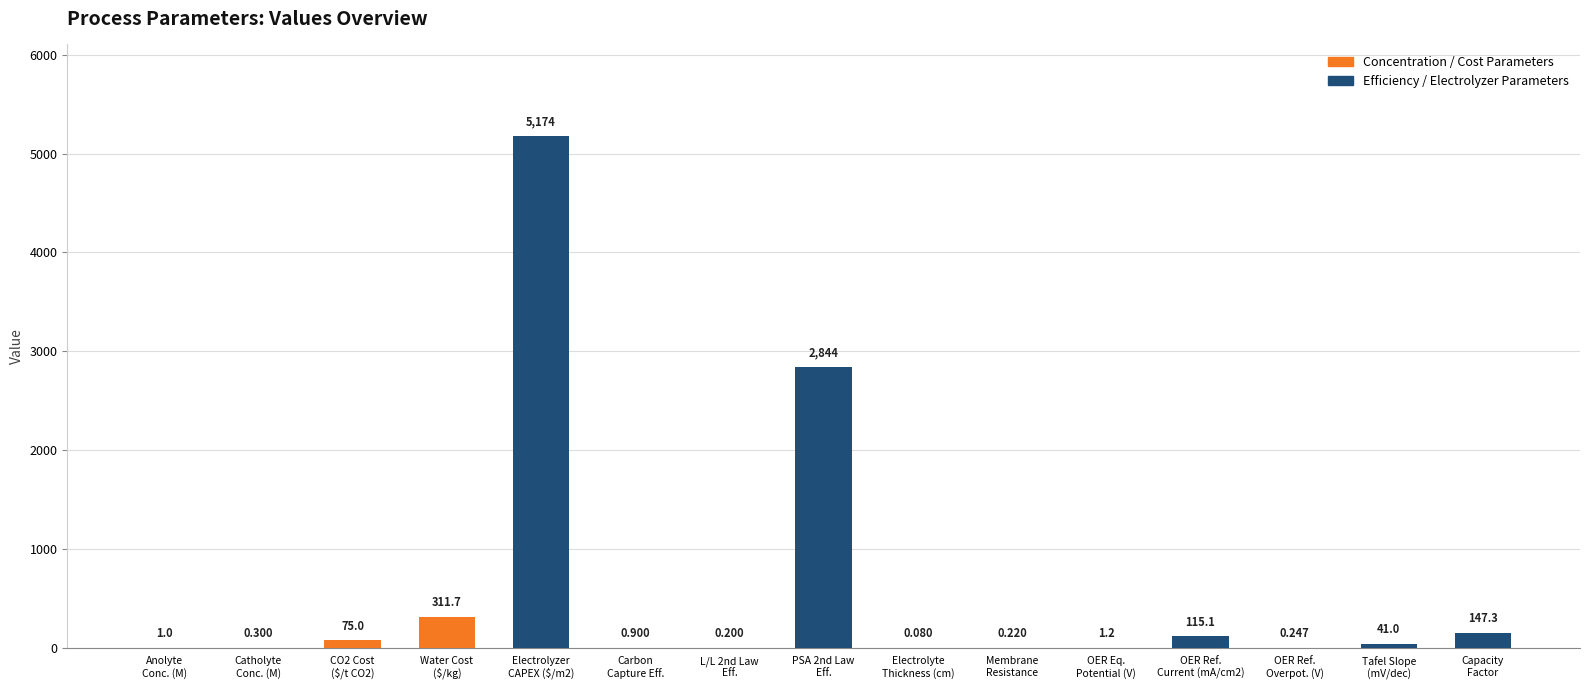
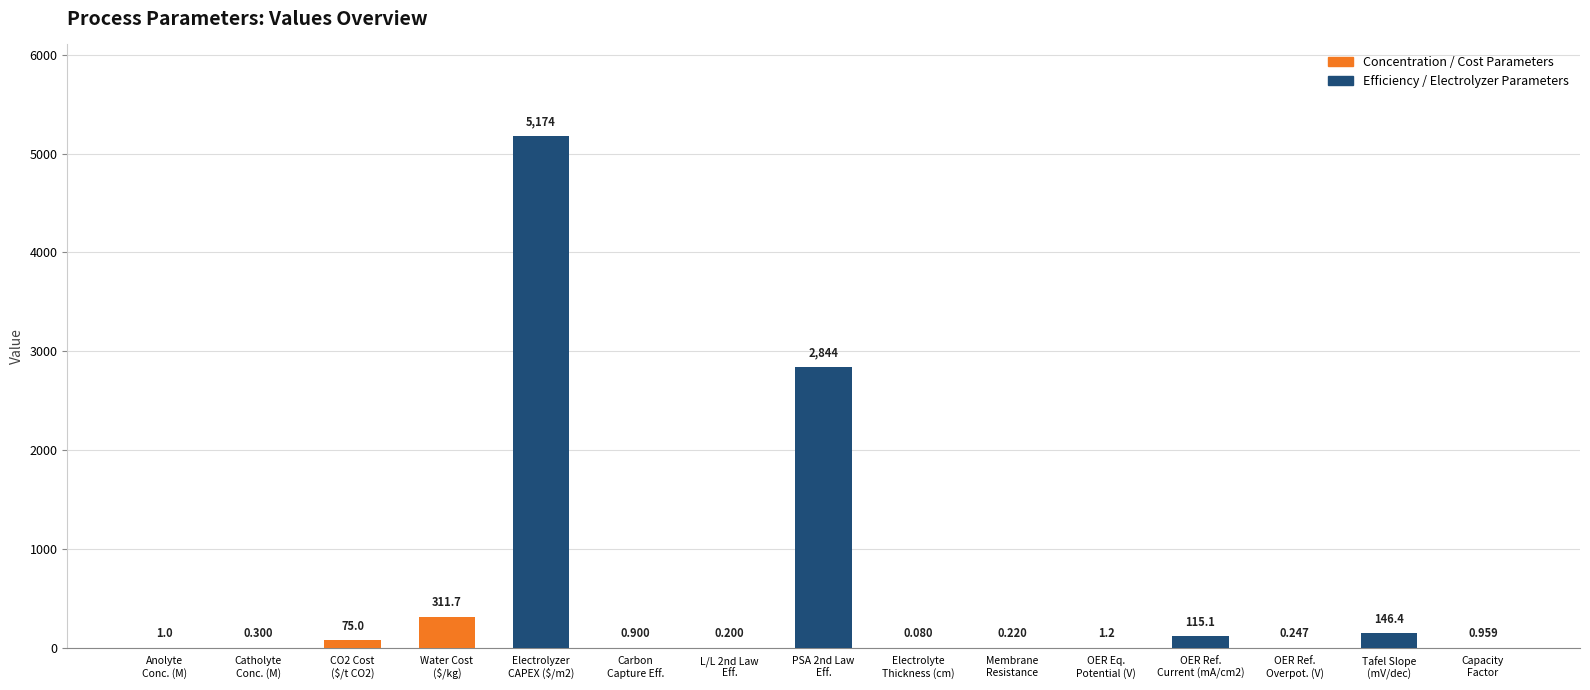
Tafel Slope (mV/dec): 41.0 -> 146.4
Capacity Factor: 147.3 -> 0.959
